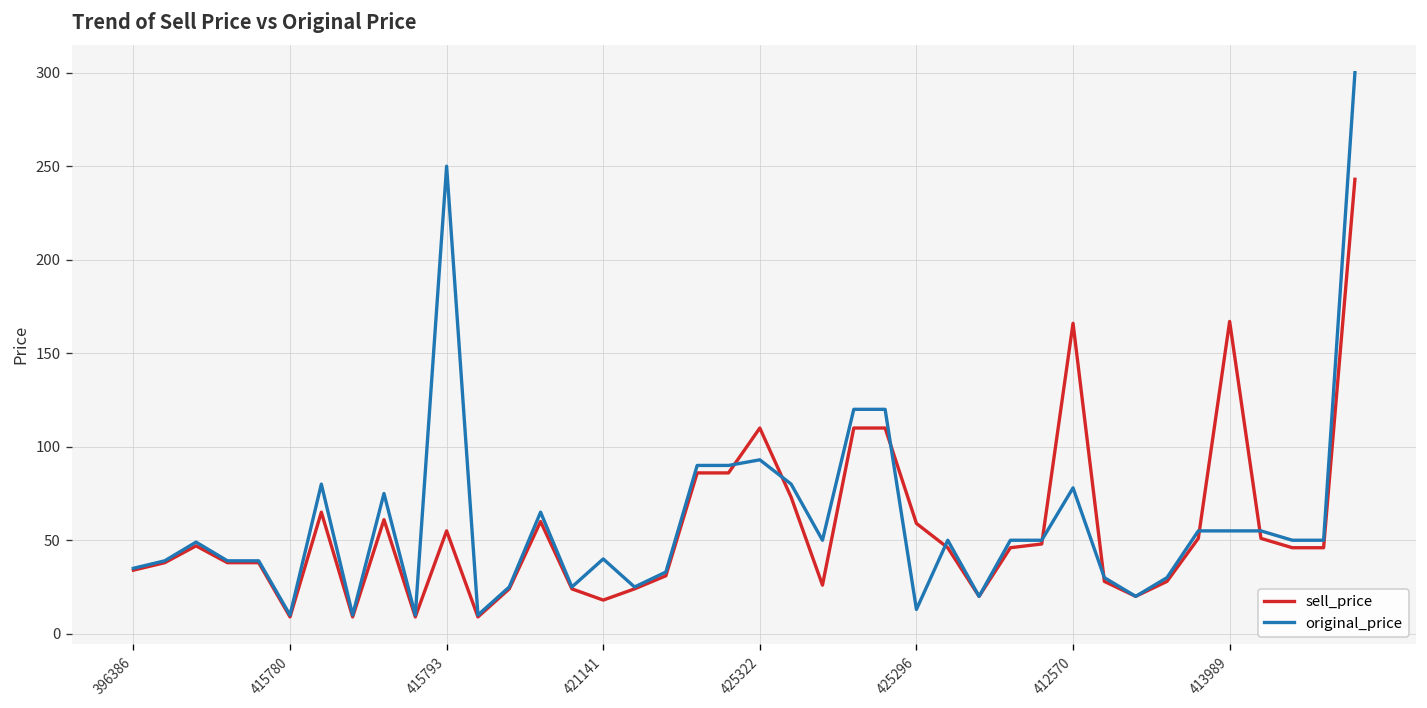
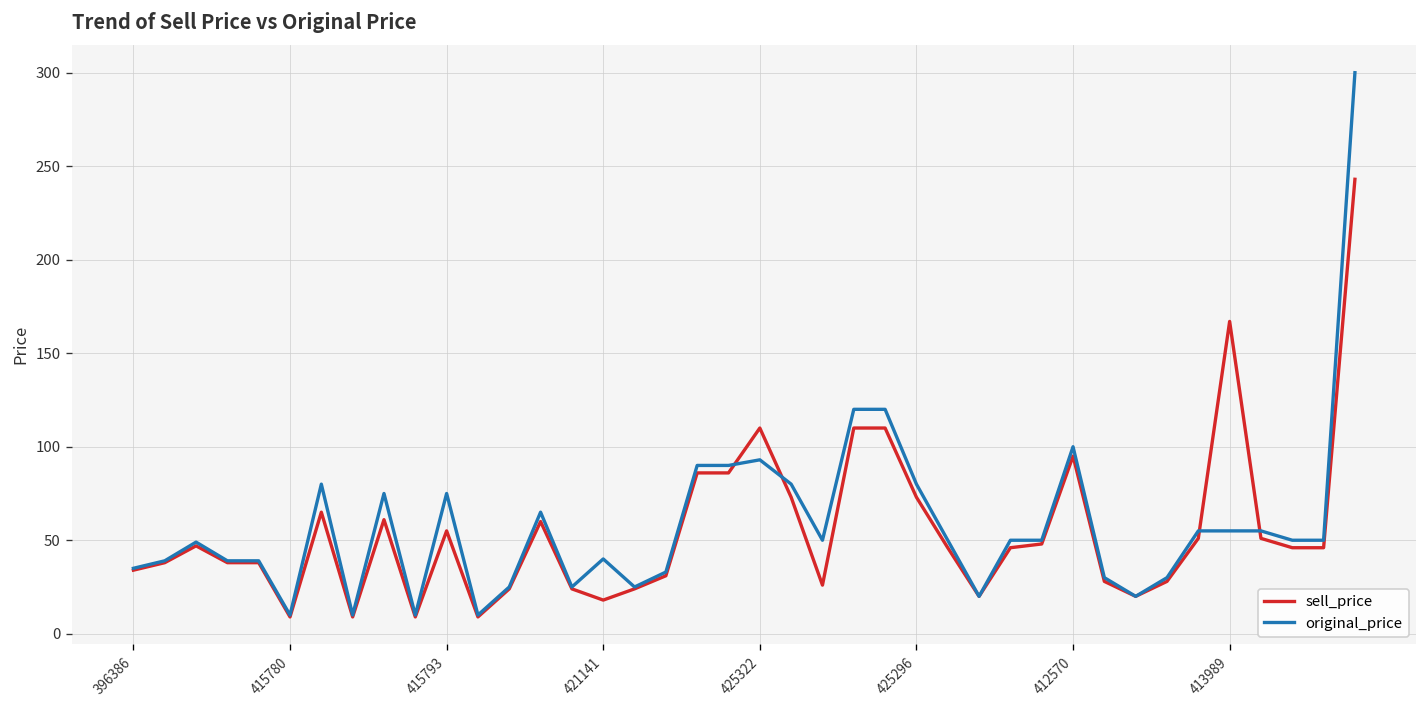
original_price, 415793: 250 -> 75
sell_price, 425296: 59 -> 73
original_price, 425296: 13 -> 80
sell_price, 412570: 166 -> 95
original_price, 412570: 78 -> 100
